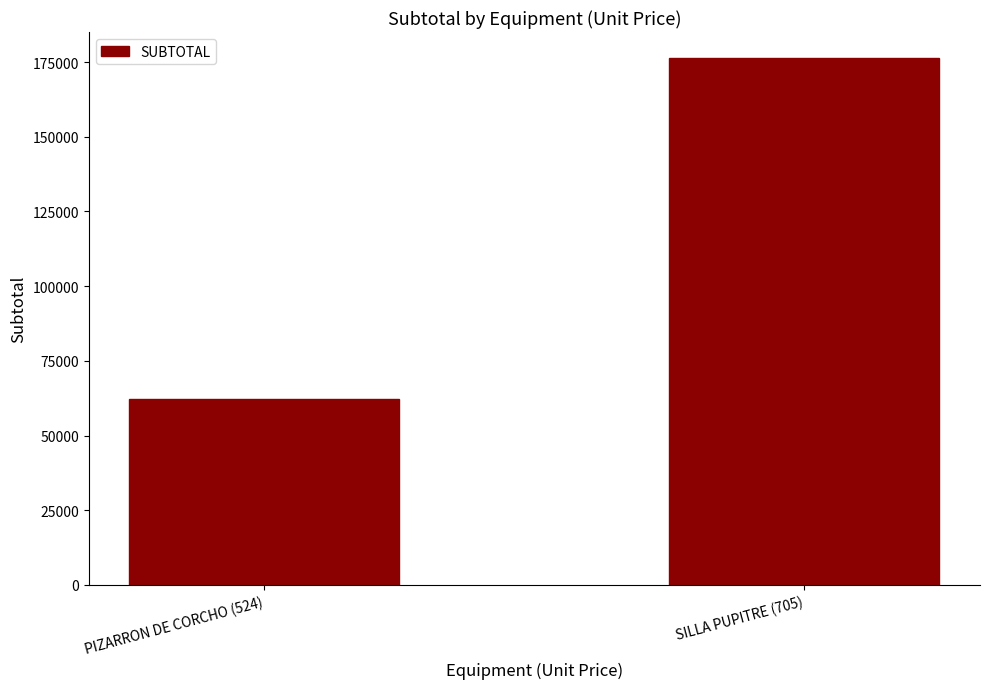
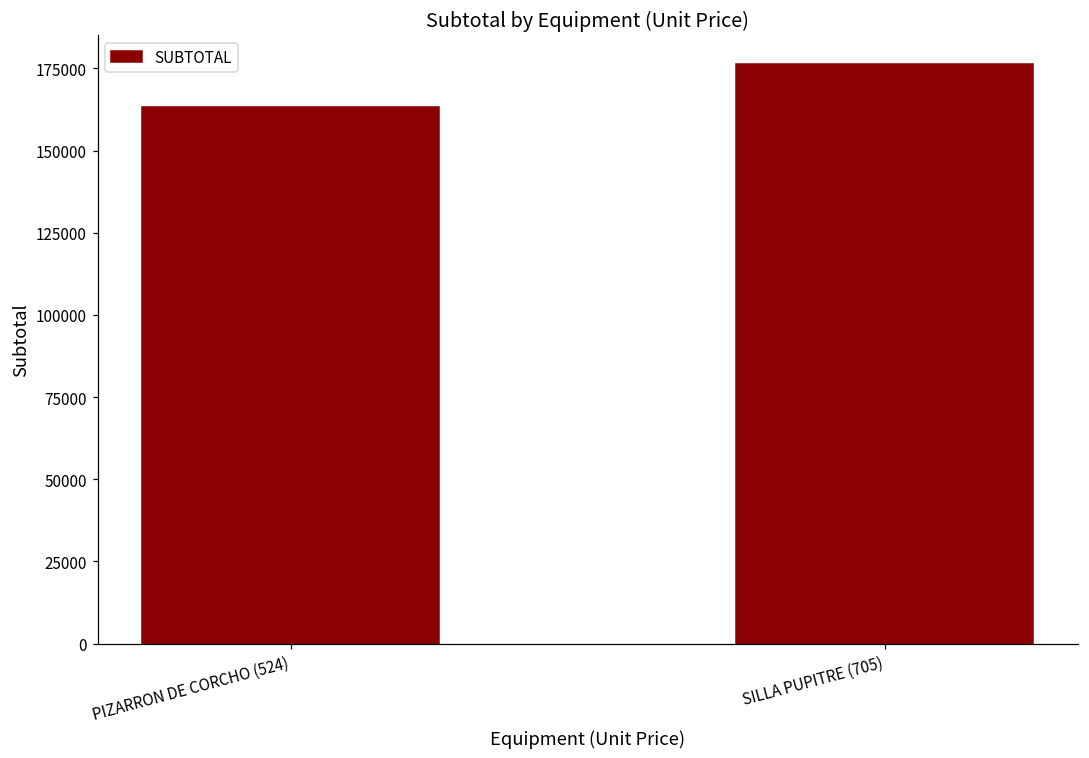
PIZARRON DE CORCHO (524): 62000 -> 163000
